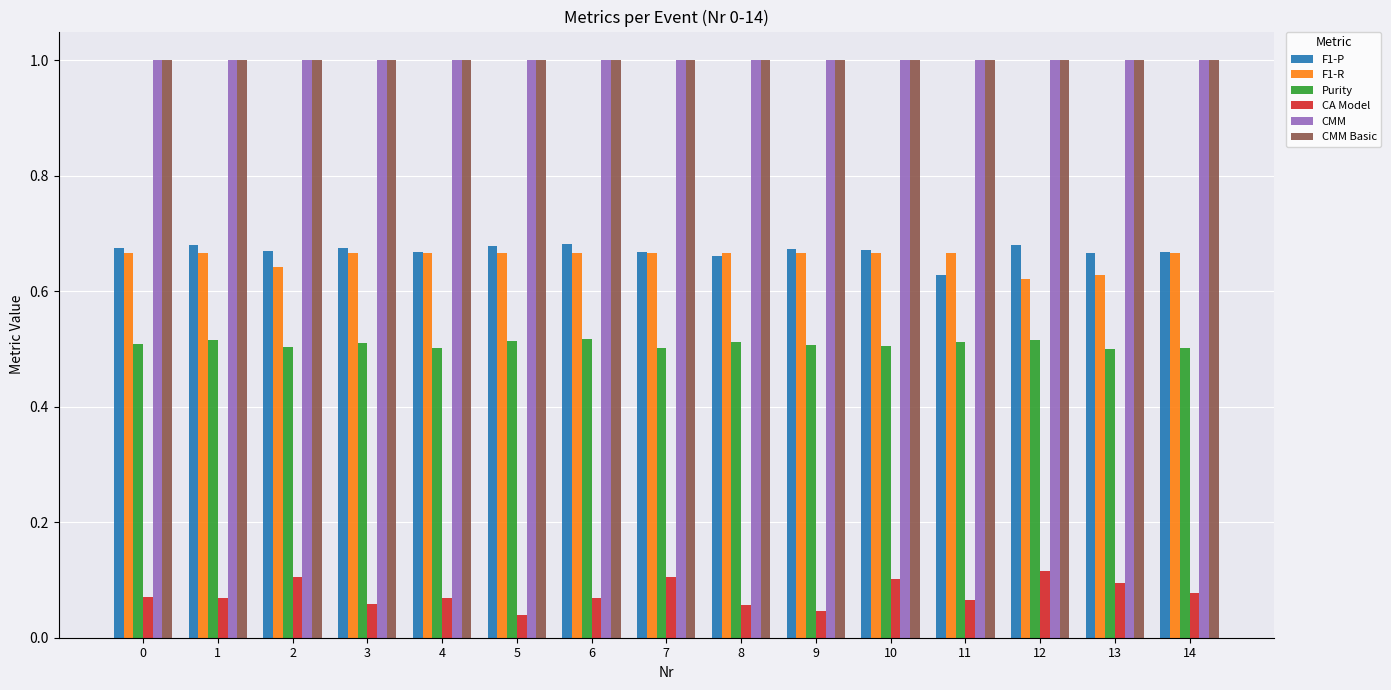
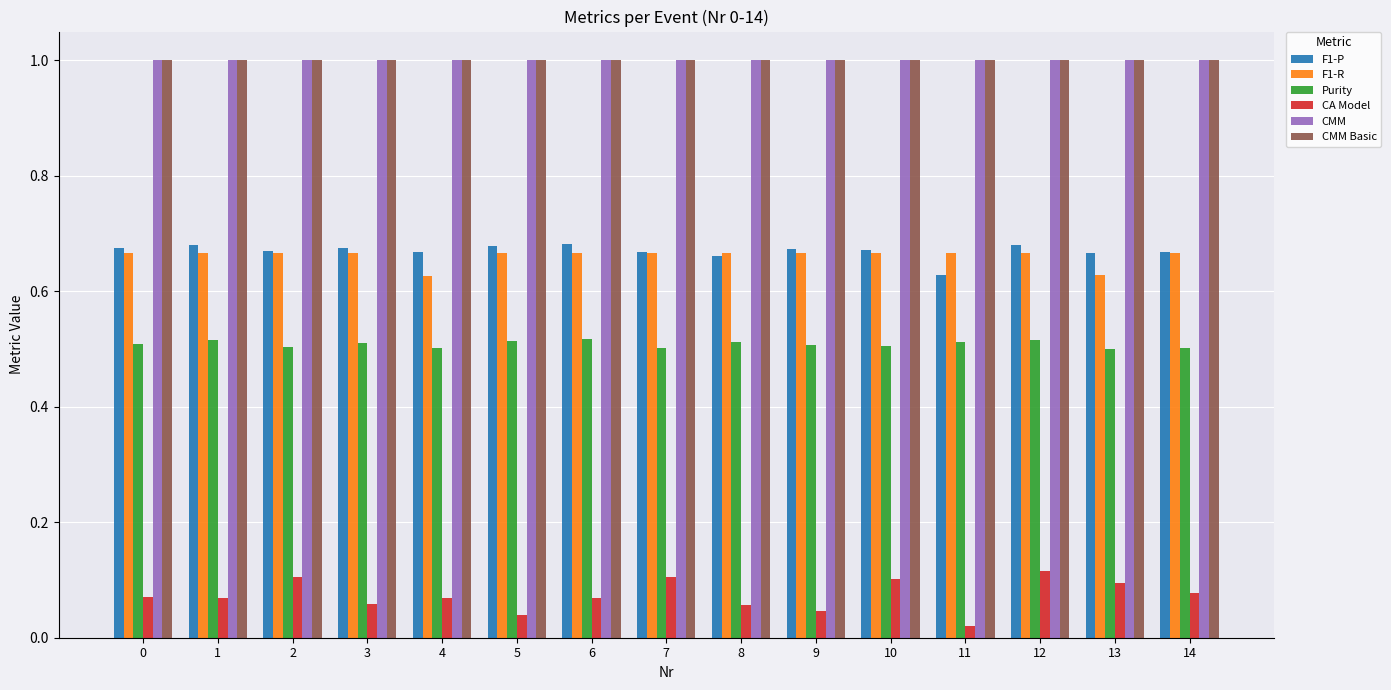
F1-R, 2: 0.64 -> 0.67
F1-R, 4: 0.67 -> 0.63
CA Model, 11: 0.06 -> 0.02
F1-R, 12: 0.62 -> 0.67
